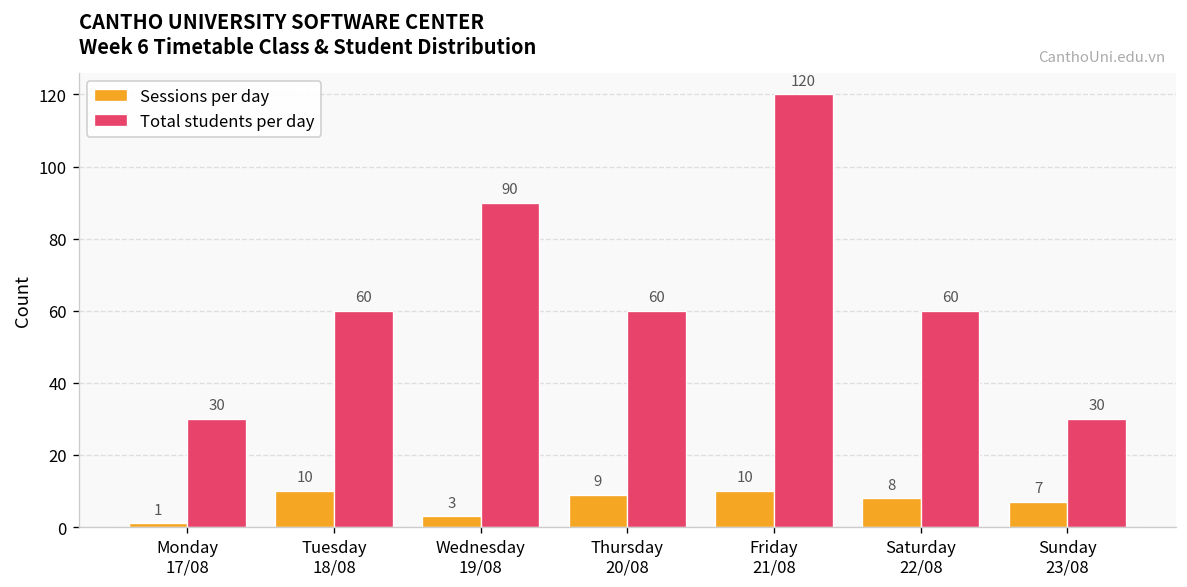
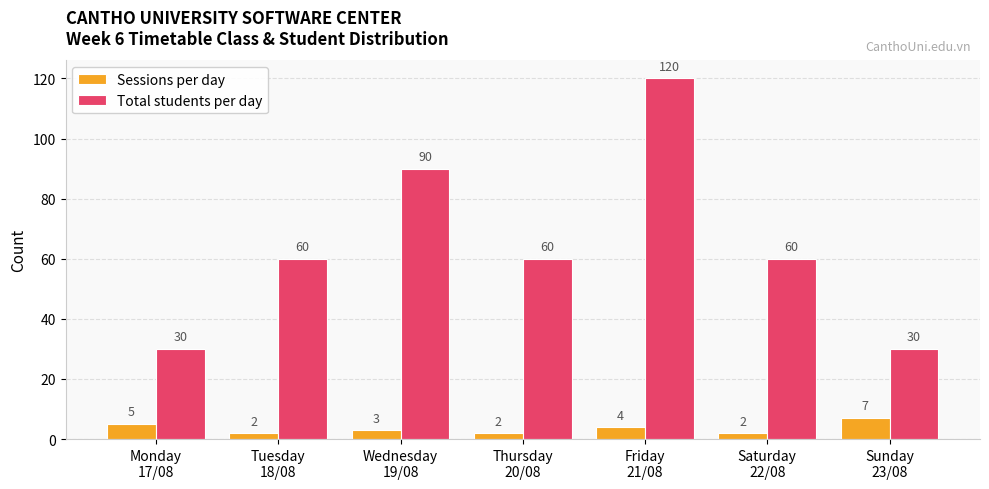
Sessions per day, Monday 17/08: 1 -> 5
Sessions per day, Tuesday 18/08: 10 -> 2
Sessions per day, Thursday 20/08: 9 -> 2
Sessions per day, Friday 21/08: 10 -> 4
Sessions per day, Saturday 22/08: 8 -> 2
